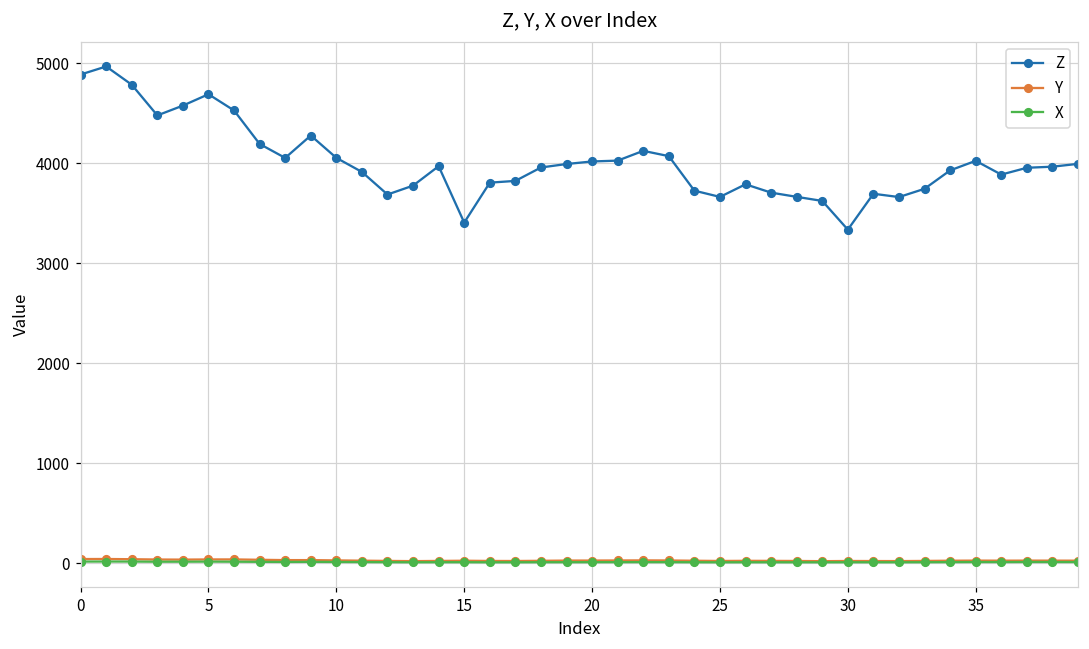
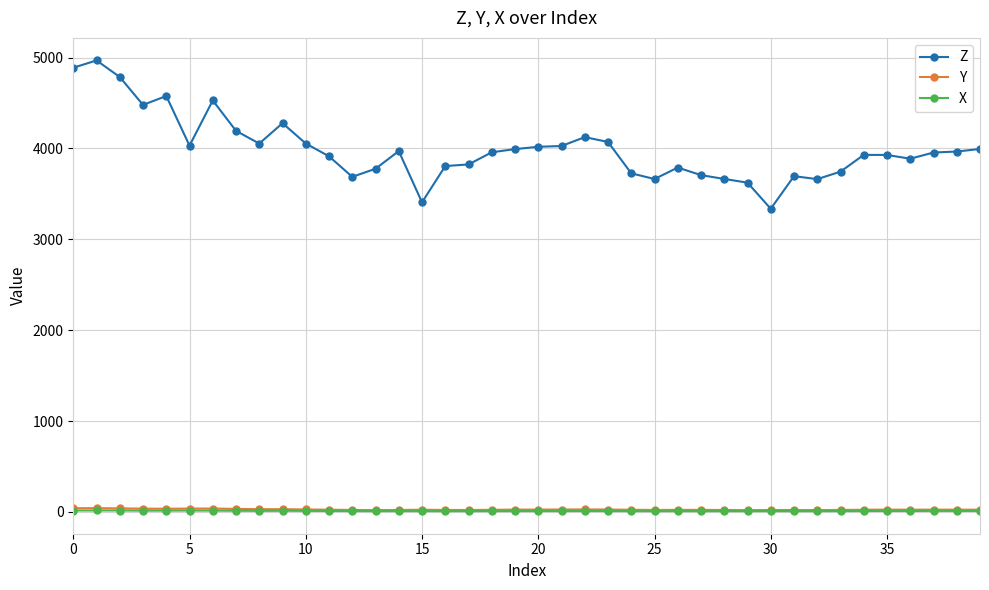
Z, 5: 4700 -> 4000
Z, 35: 4000 -> 3900
